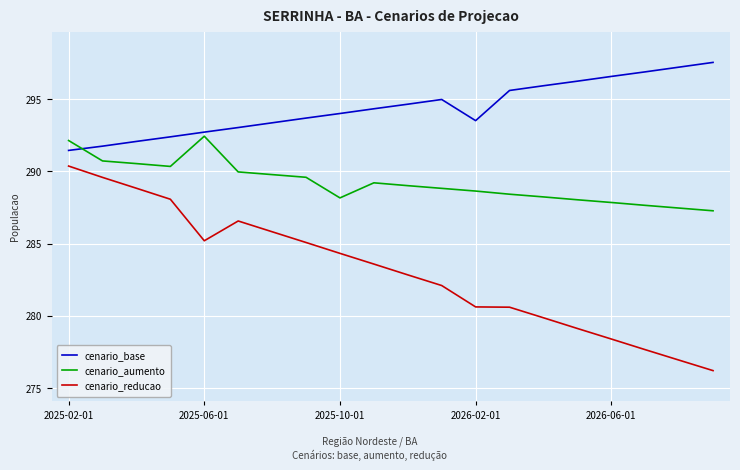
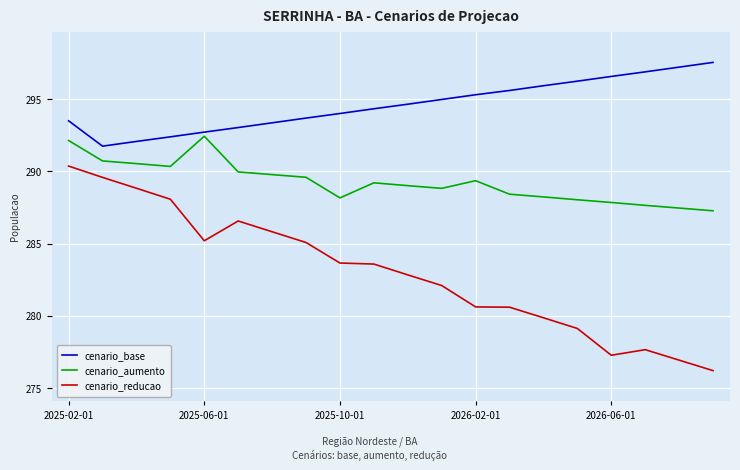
cenario_base, 2025-02-01: 291.4 -> 293.5
cenario_reducao, 2025-10-01: 284.3 -> 283.7
cenario_base, 2026-02-01: 293.5 -> 295.3
cenario_aumento, 2026-02-01: 288.6 -> 289.4
cenario_reducao, 2026-06-01: 278.4 -> 277.3
